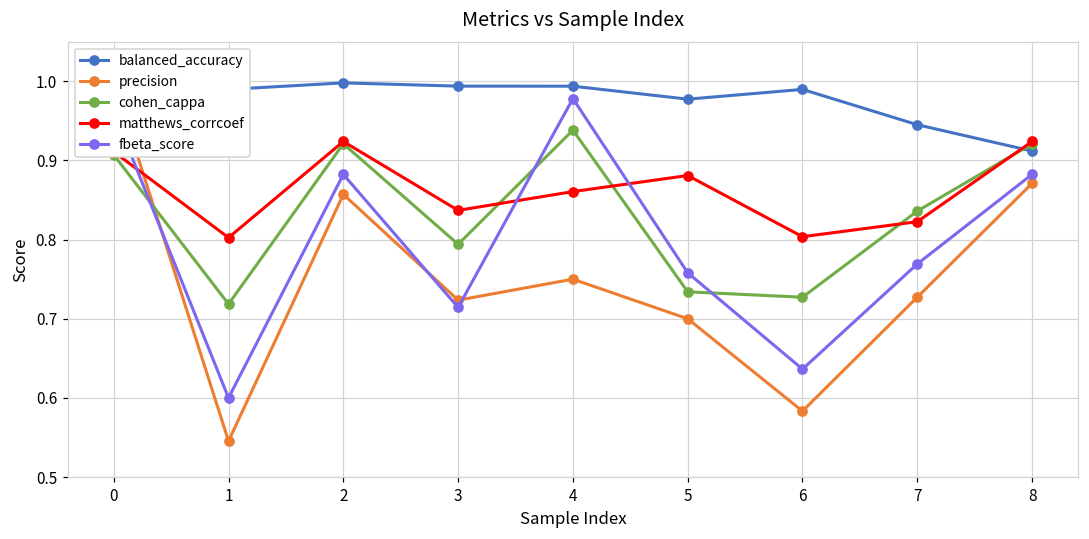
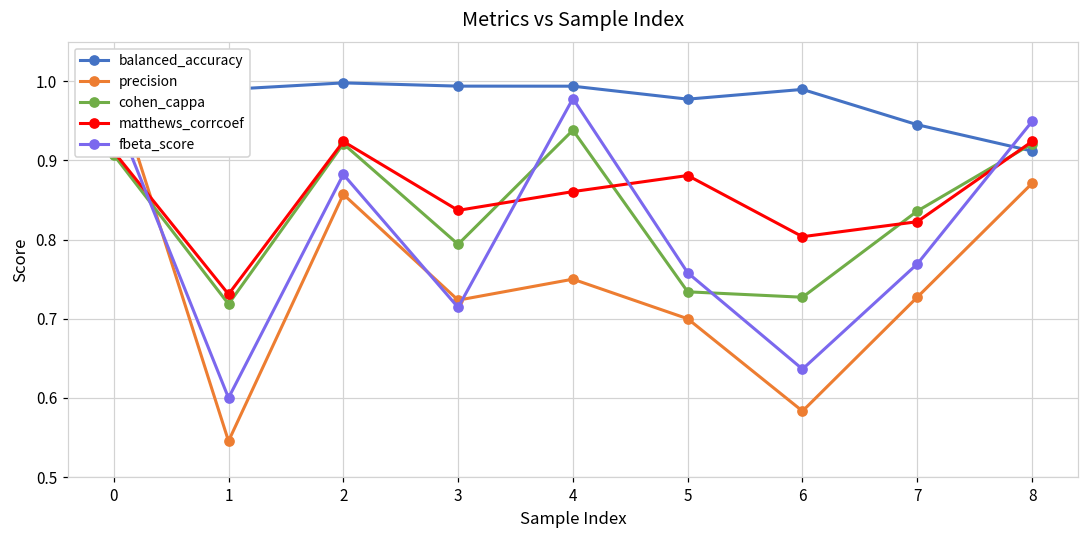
matthews_corrcoef, 1: 0.80 -> 0.73
fbeta_score, 8: 0.88 -> 0.95
